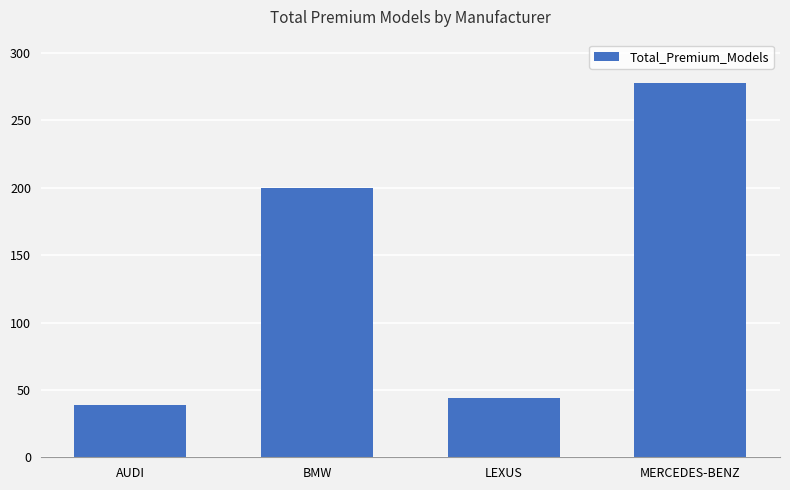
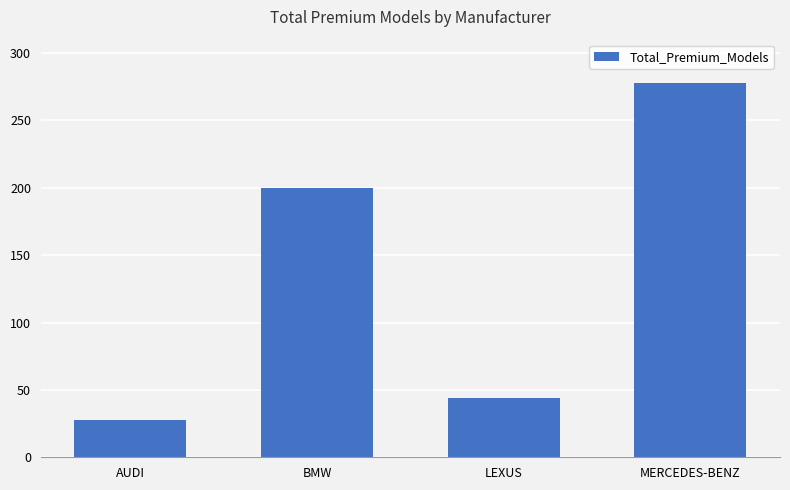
AUDI: 39 -> 28
